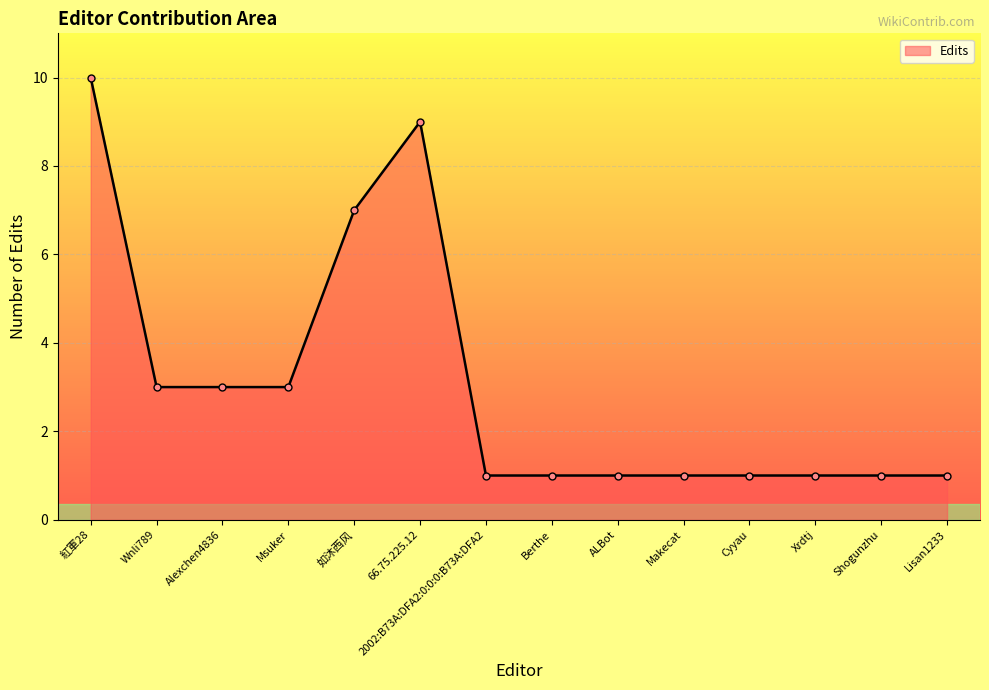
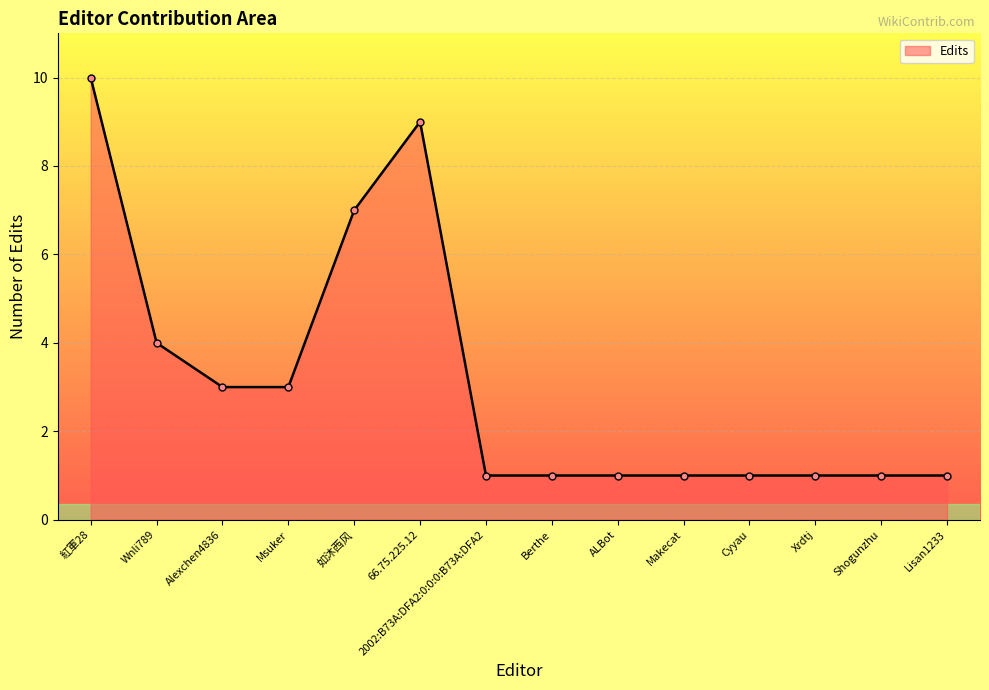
Wnli789: 3 -> 4
